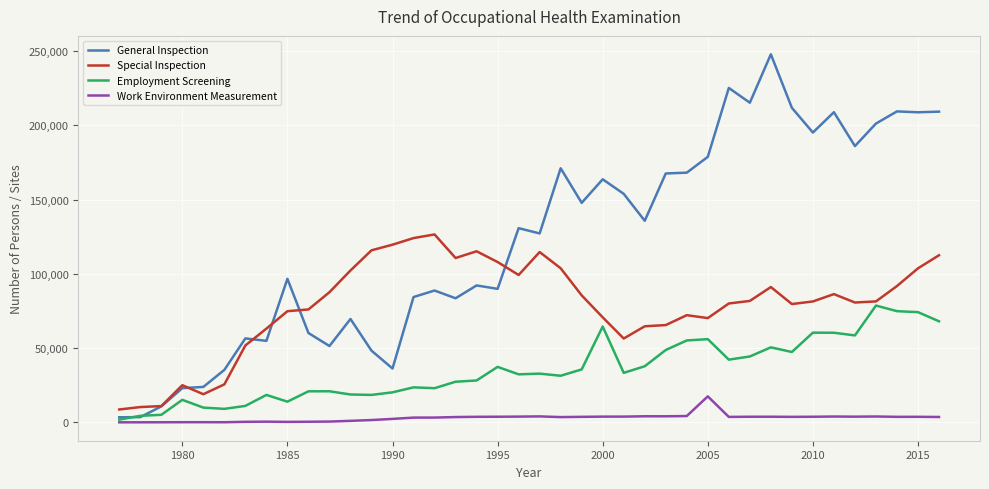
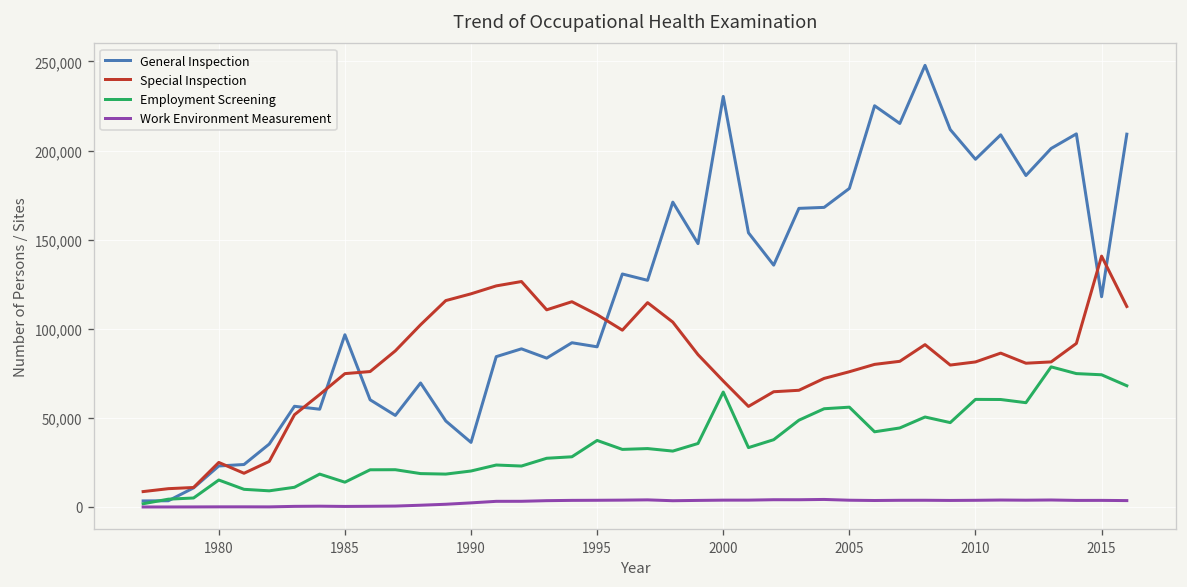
General Inspection, 2000: 164,000 -> 230,000
Special Inspection, 2005: 70,000 -> 76,000
Work Environment Measurement, 2005: 17,000 -> 4,000
General Inspection, 2015: 209,000 -> 118,000
Special Inspection, 2015: 104,000 -> 141,000
